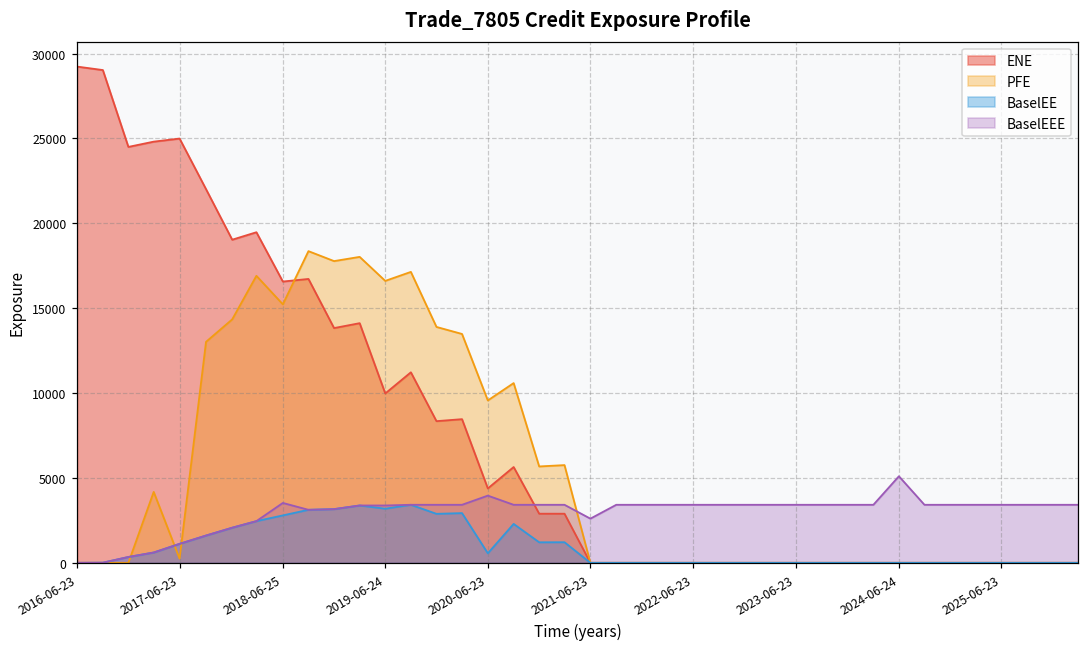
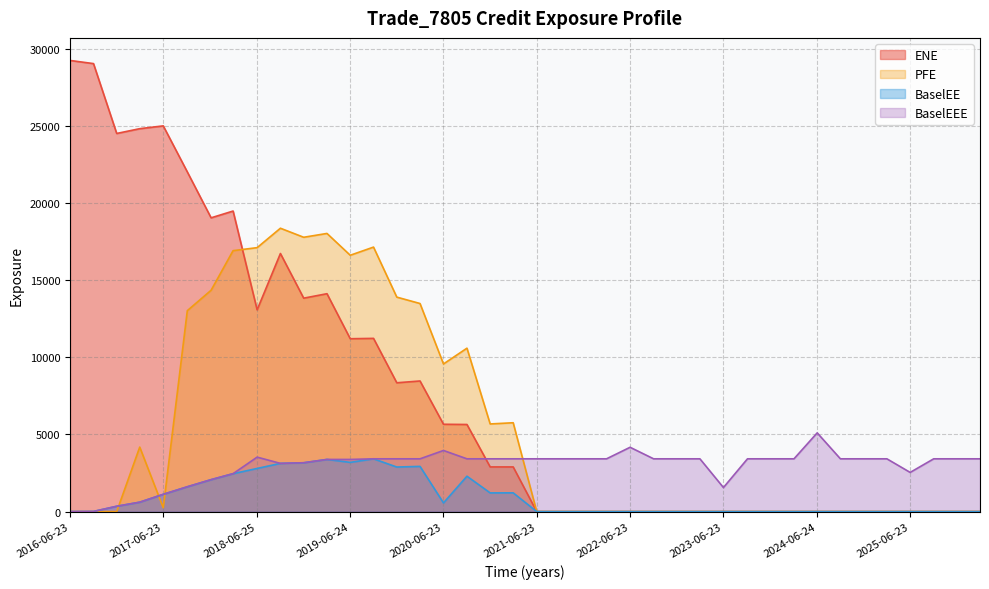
ENE, 2018-06-25: 16600 -> 13100
PFE, 2018-06-25: 15200 -> 17100
ENE, 2019-06-24: 10000 -> 11200
ENE, 2020-06-23: 4400 -> 5700
BaselEEE, 2021-06-23: 2600 -> 3400
BaselEEE, 2022-06-23: 3400 -> 4200
BaselEEE, 2023-06-23: 3400 -> 1600
BaselEEE, 2025-06-23: 3400 -> 2500
